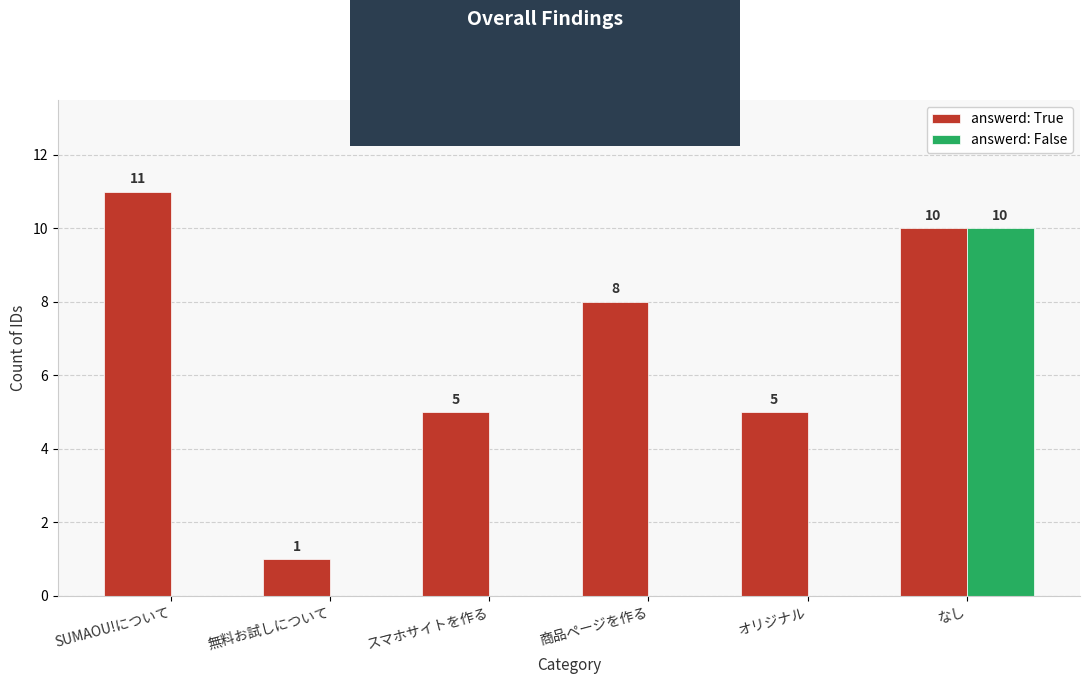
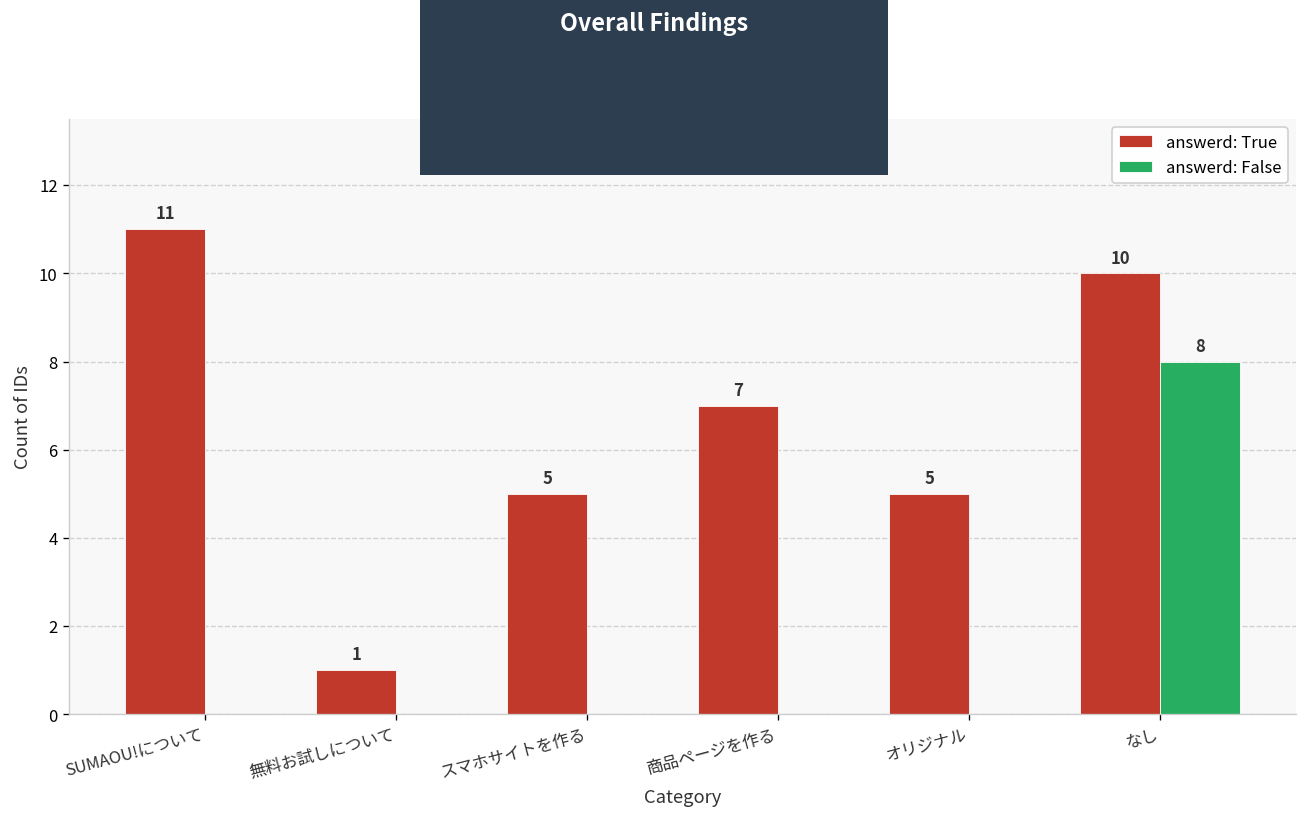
answerd: True, 商品ページを作る: 8 -> 7
answerd: False, なし: 10 -> 8
